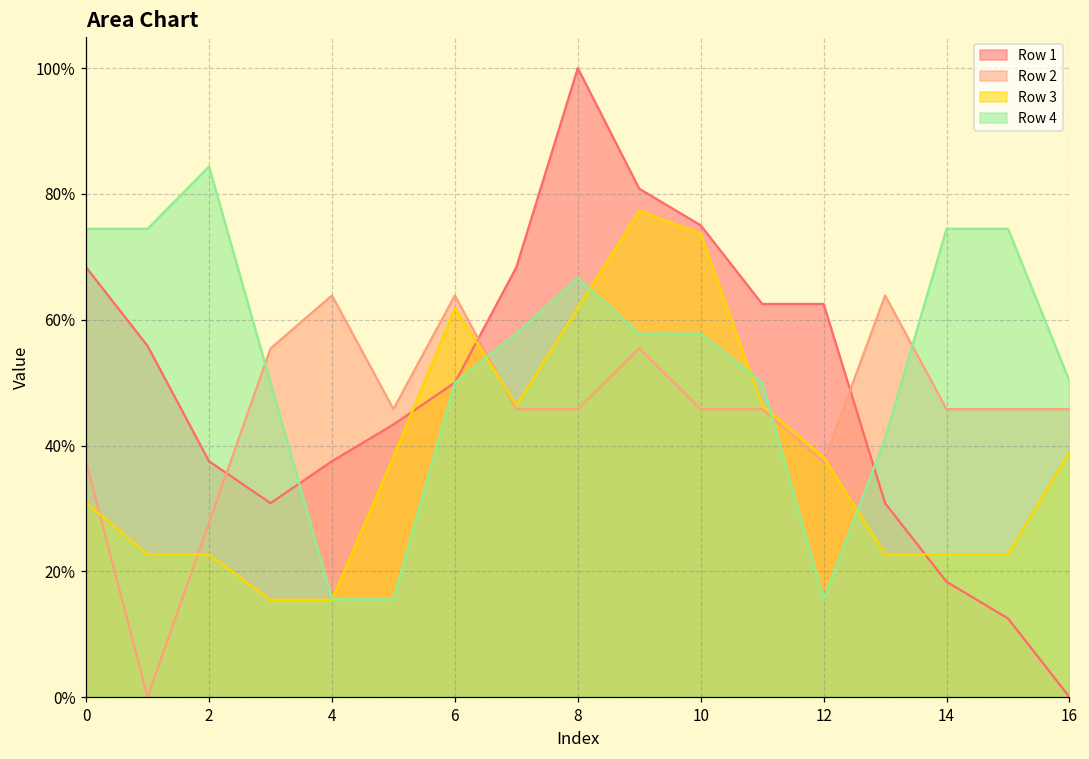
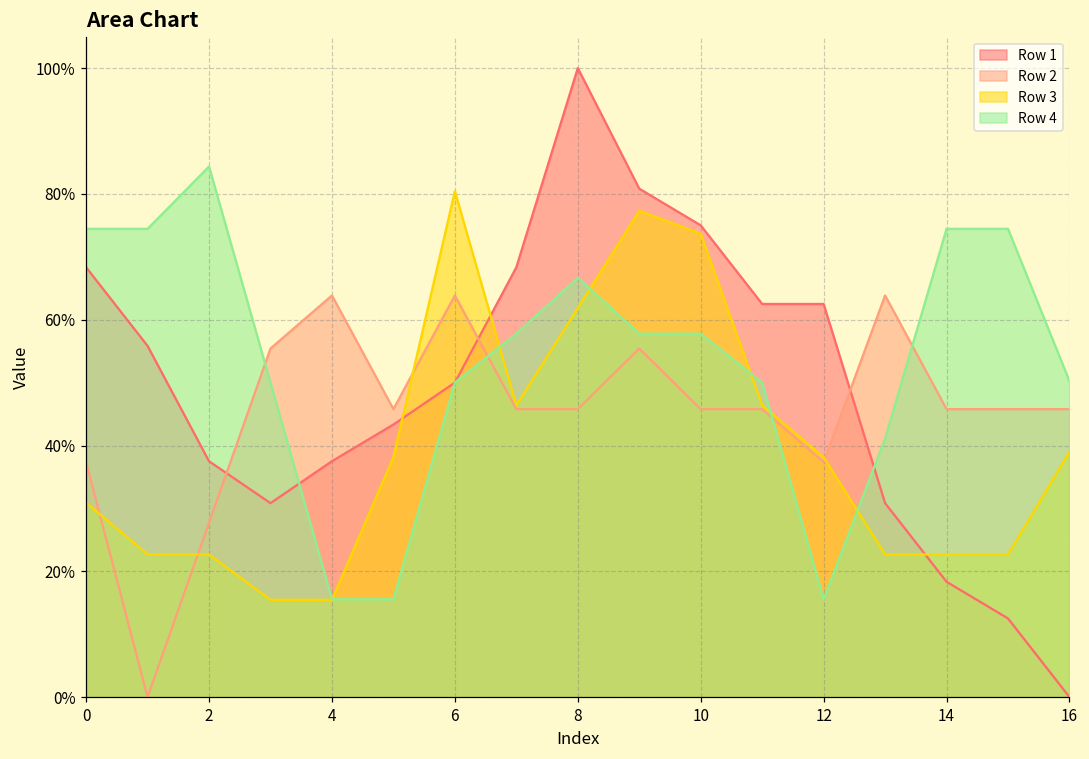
Row 3, 6: 62% -> 80%
